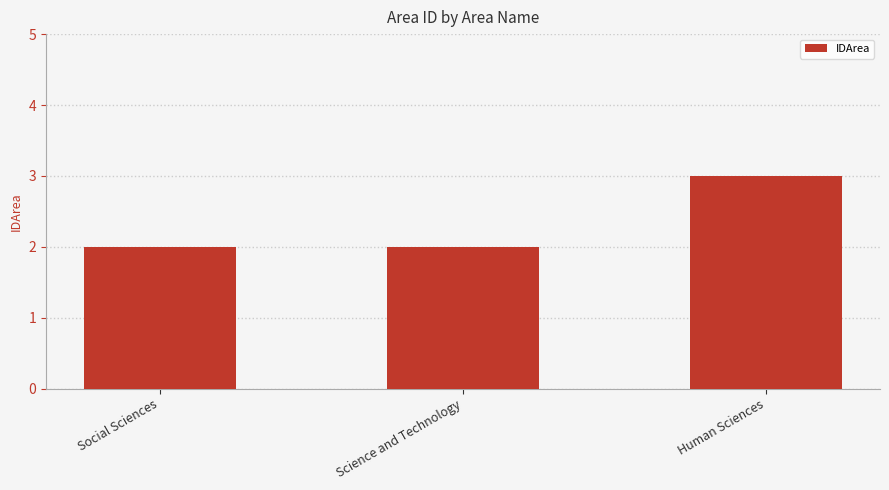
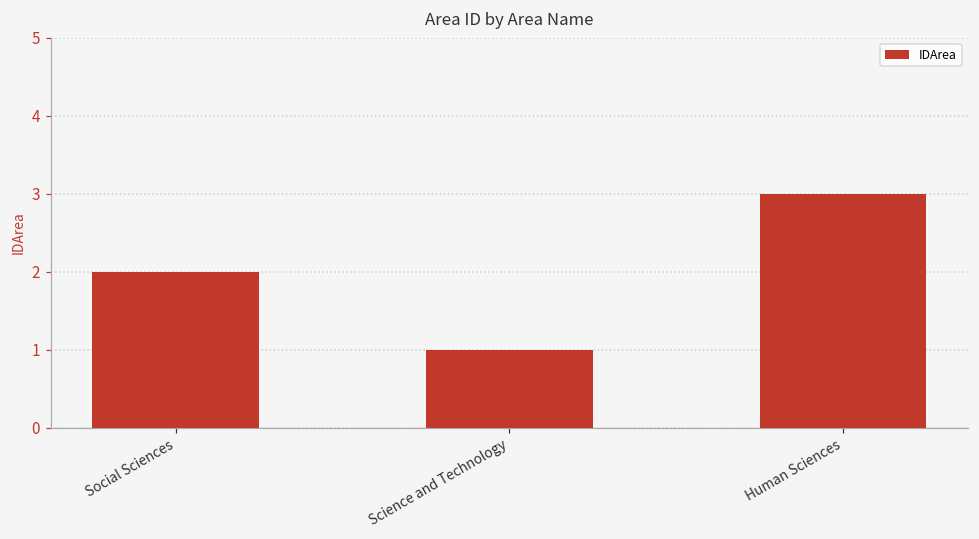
Science and Technology: 2 -> 1
